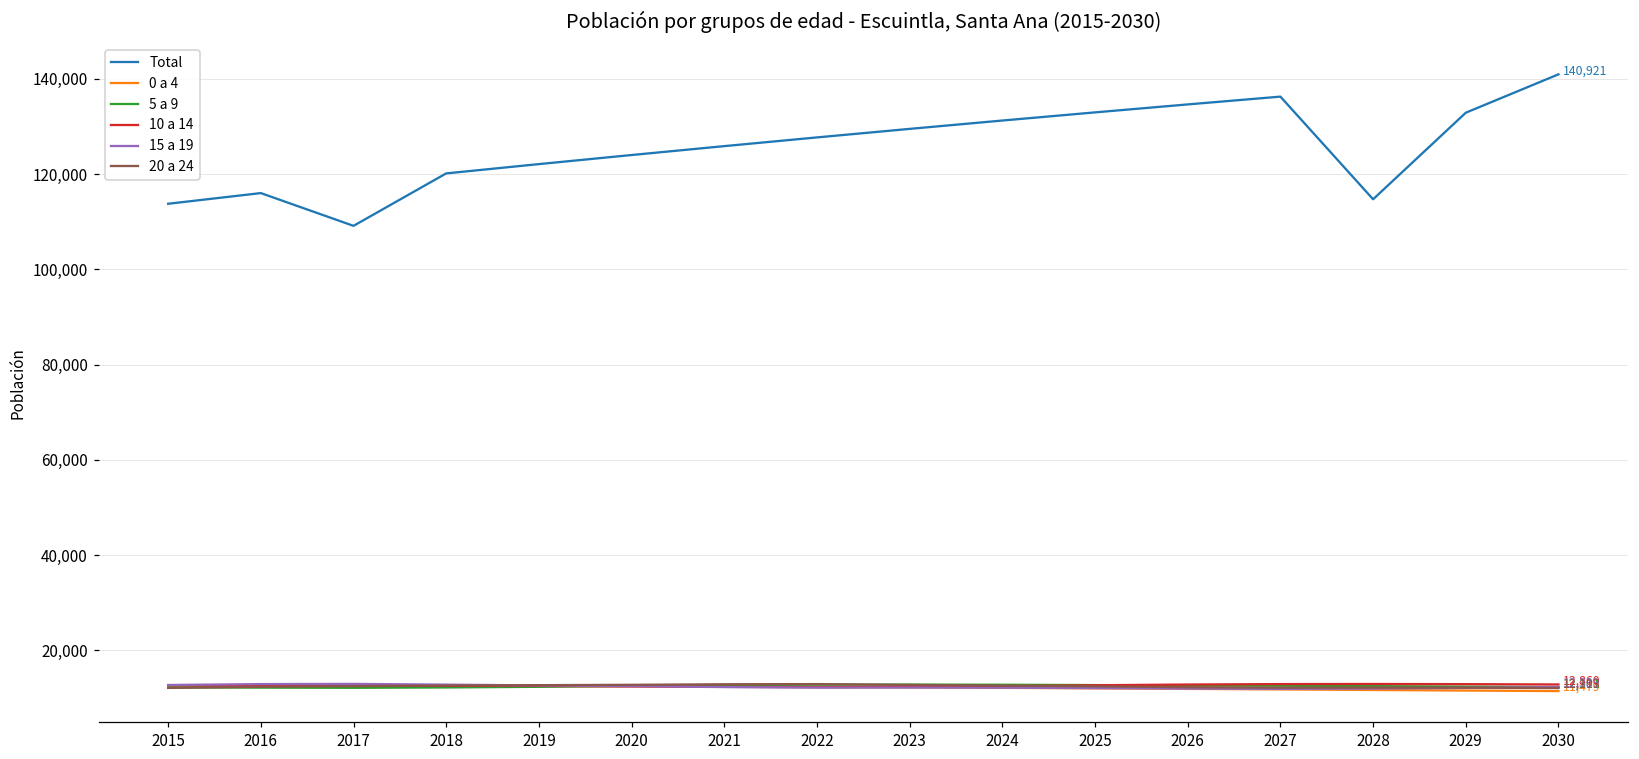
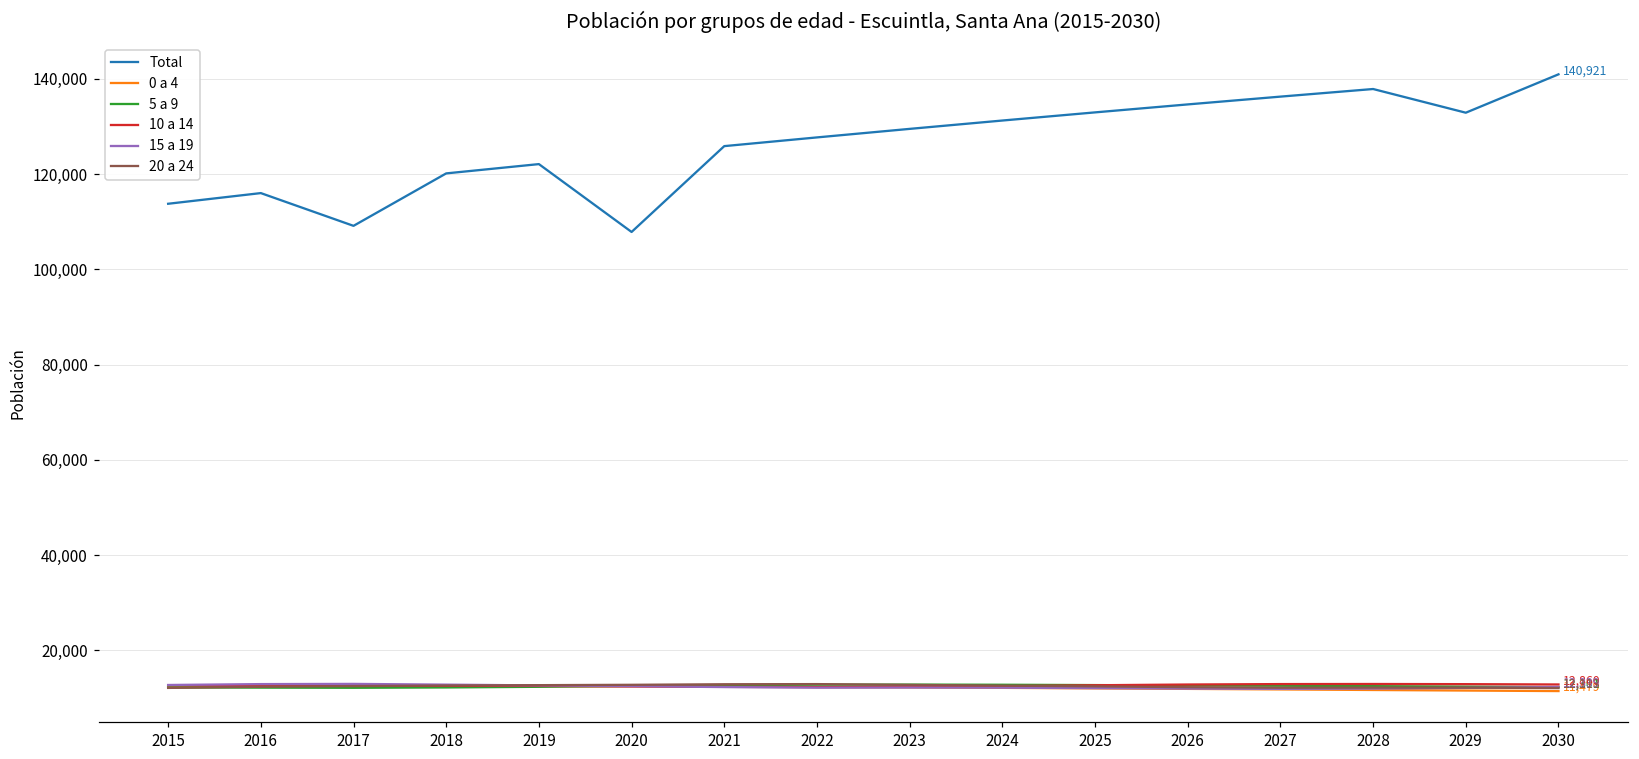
Total, 2020: 124,000 -> 108,000
Total, 2028: 115,000 -> 138,000
